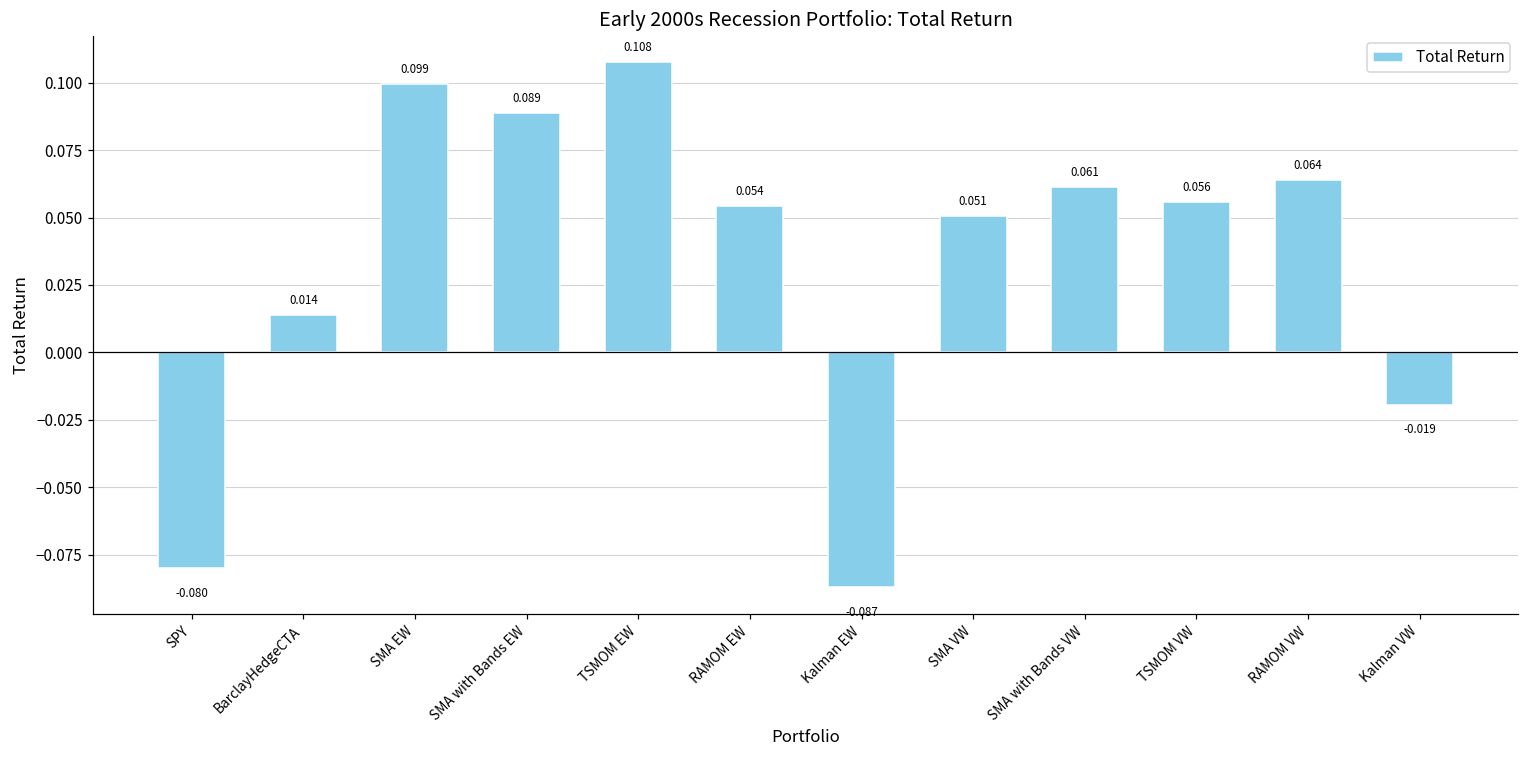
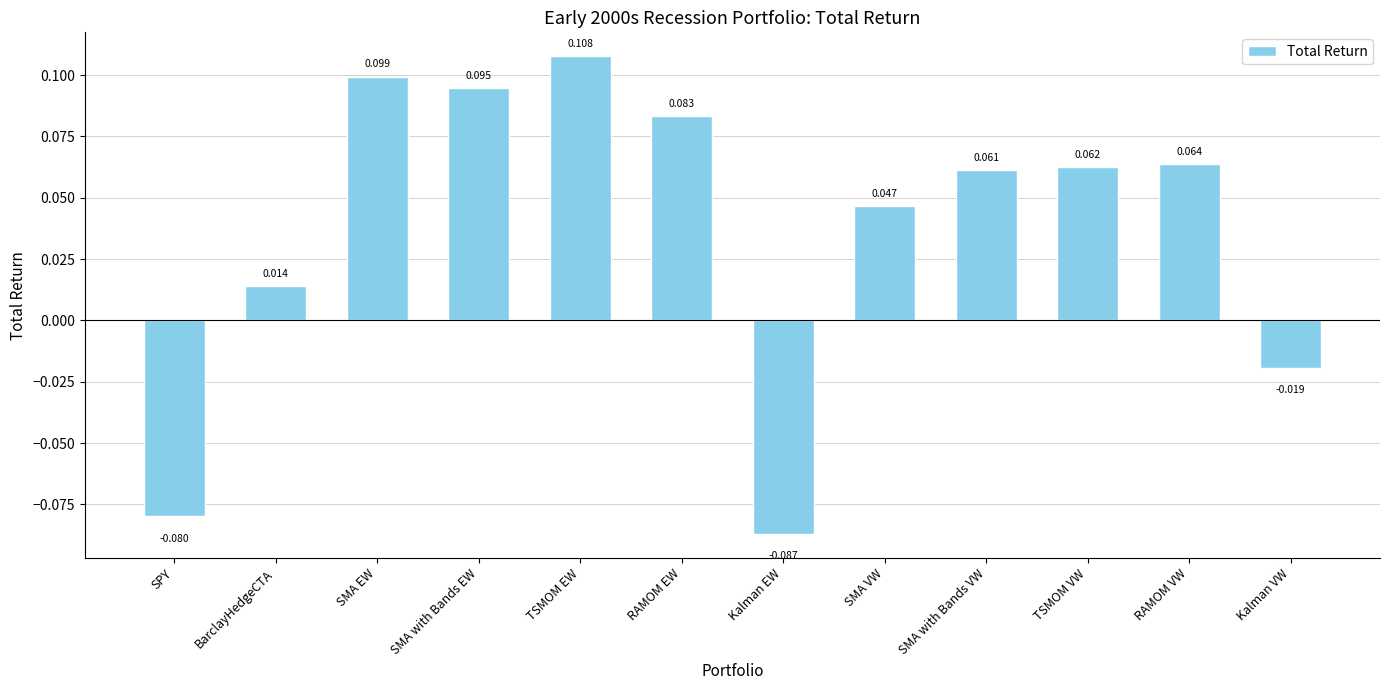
SMA with Bands EW: 0.089 -> 0.095
RAMOM EW: 0.054 -> 0.083
SMA VW: 0.051 -> 0.047
TSMOM VW: 0.056 -> 0.062
